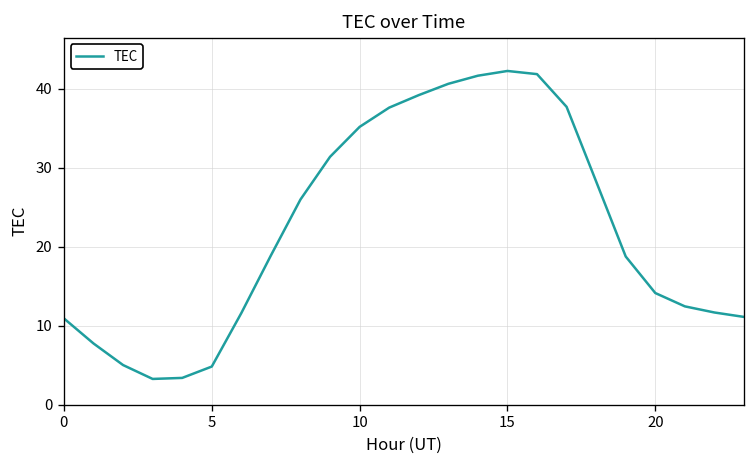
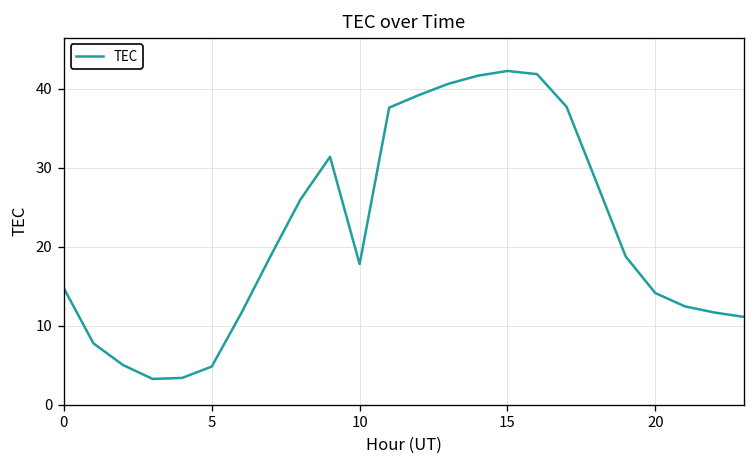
0: 11 -> 15
10: 35 -> 18
